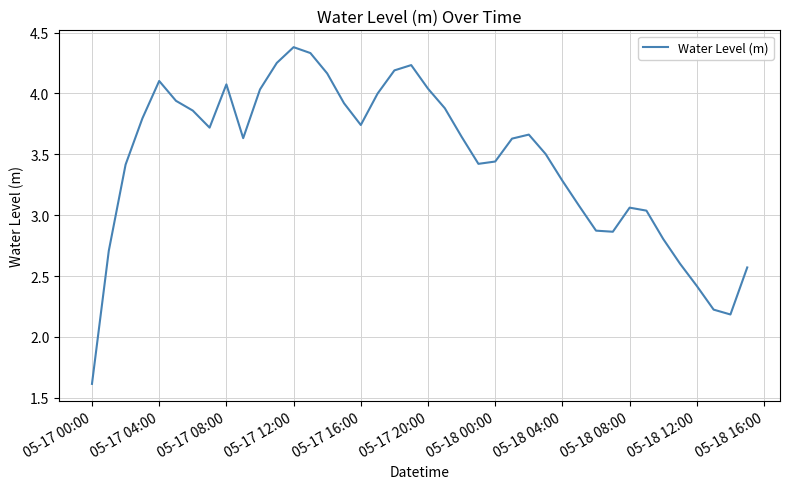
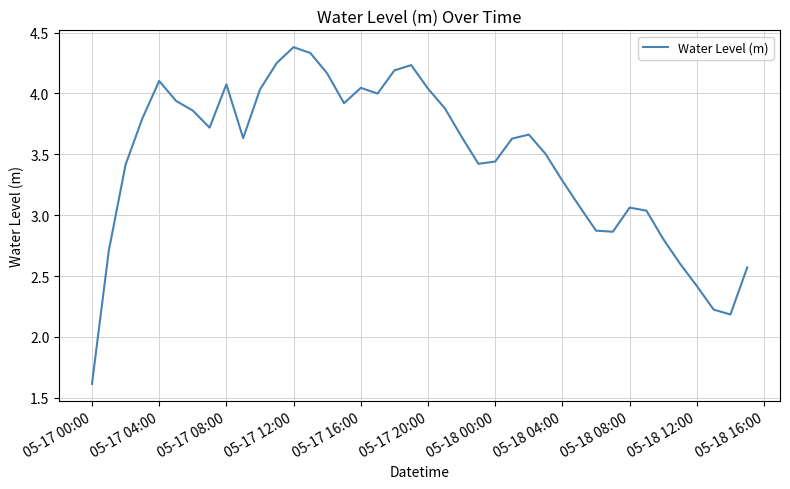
05-17 16:00: 3.74 -> 4.05
